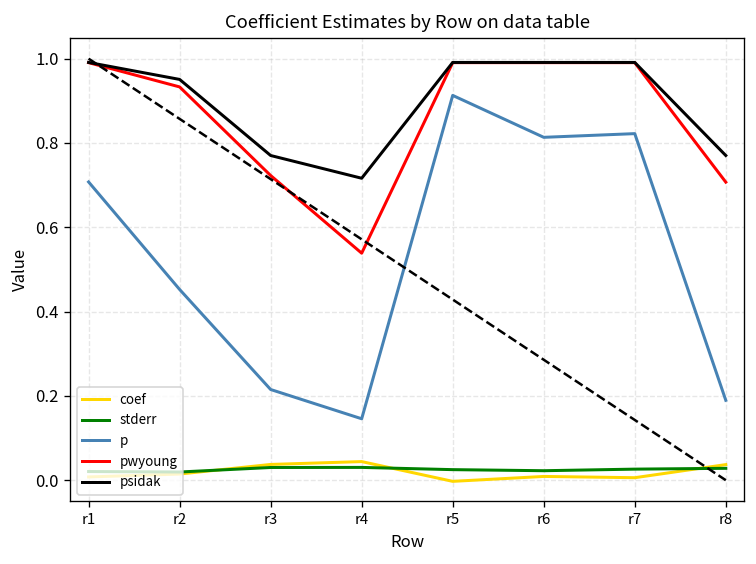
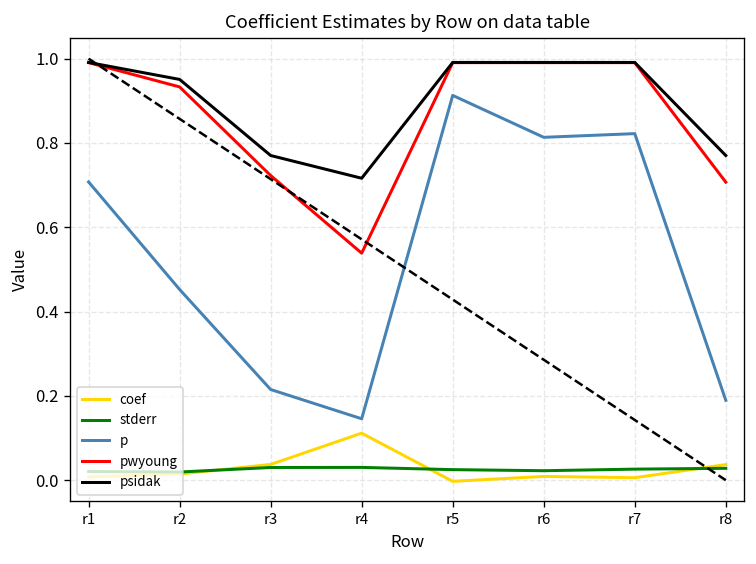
coef, r4: 0.04 -> 0.11
